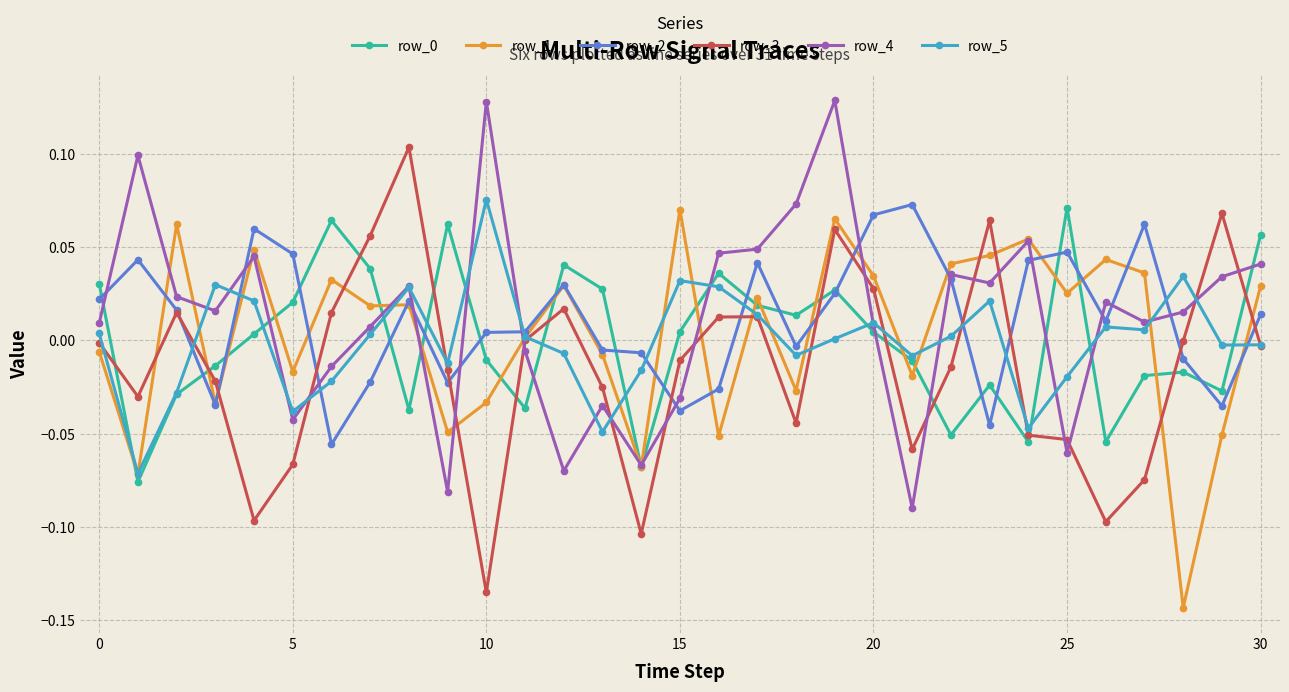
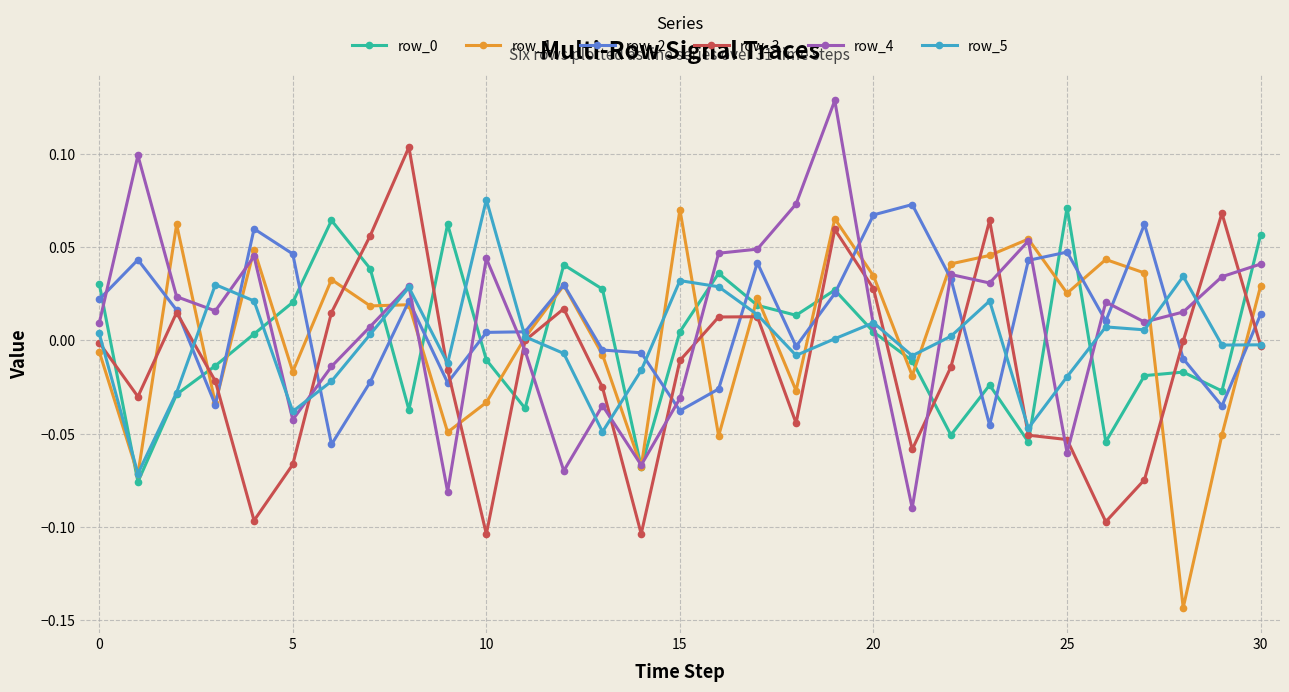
row_3, 10: -0.135 -> -0.104
row_4, 10: 0.128 -> 0.044
